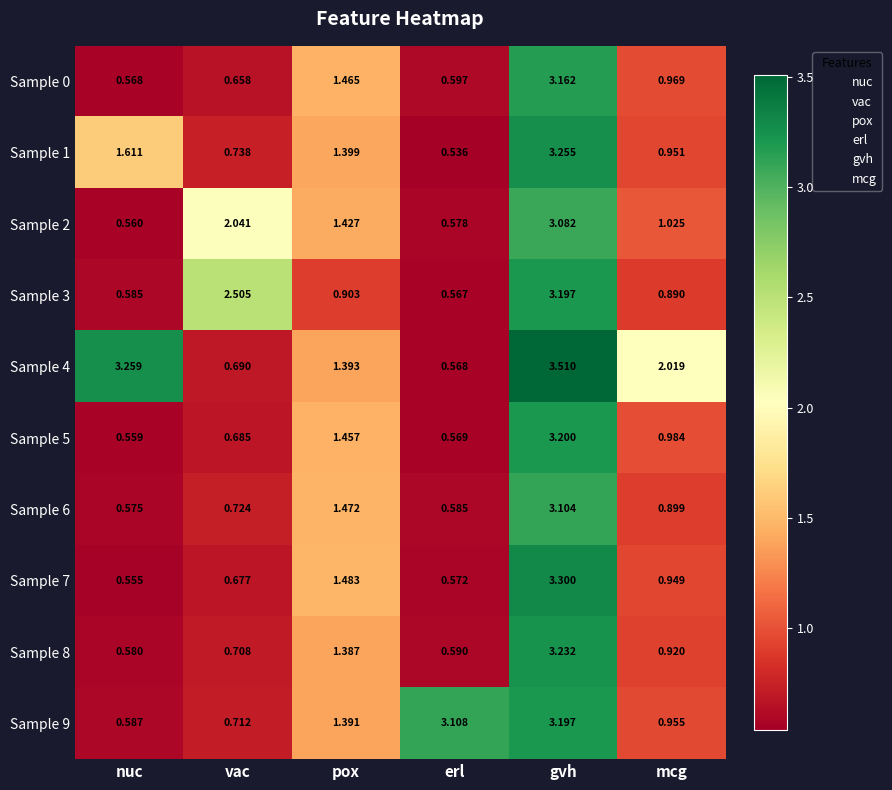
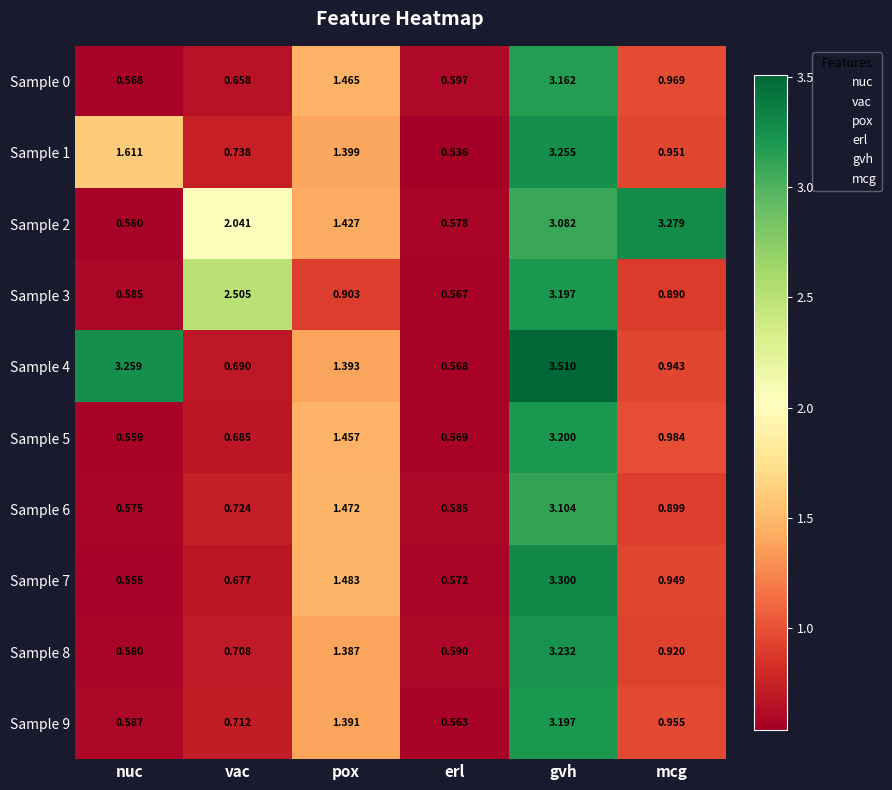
Sample 2, mcg: 1.025 -> 3.279
Sample 4, mcg: 2.019 -> 0.943
Sample 9, erl: 3.108 -> 0.563
